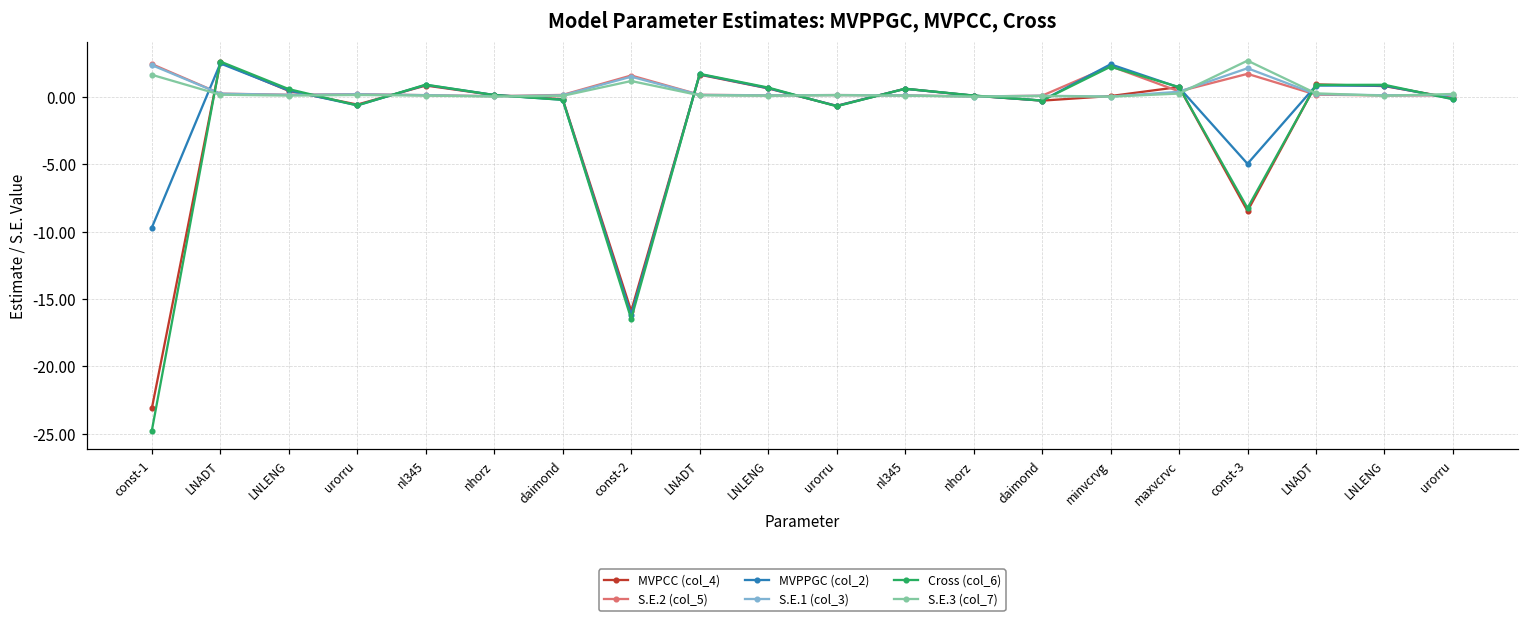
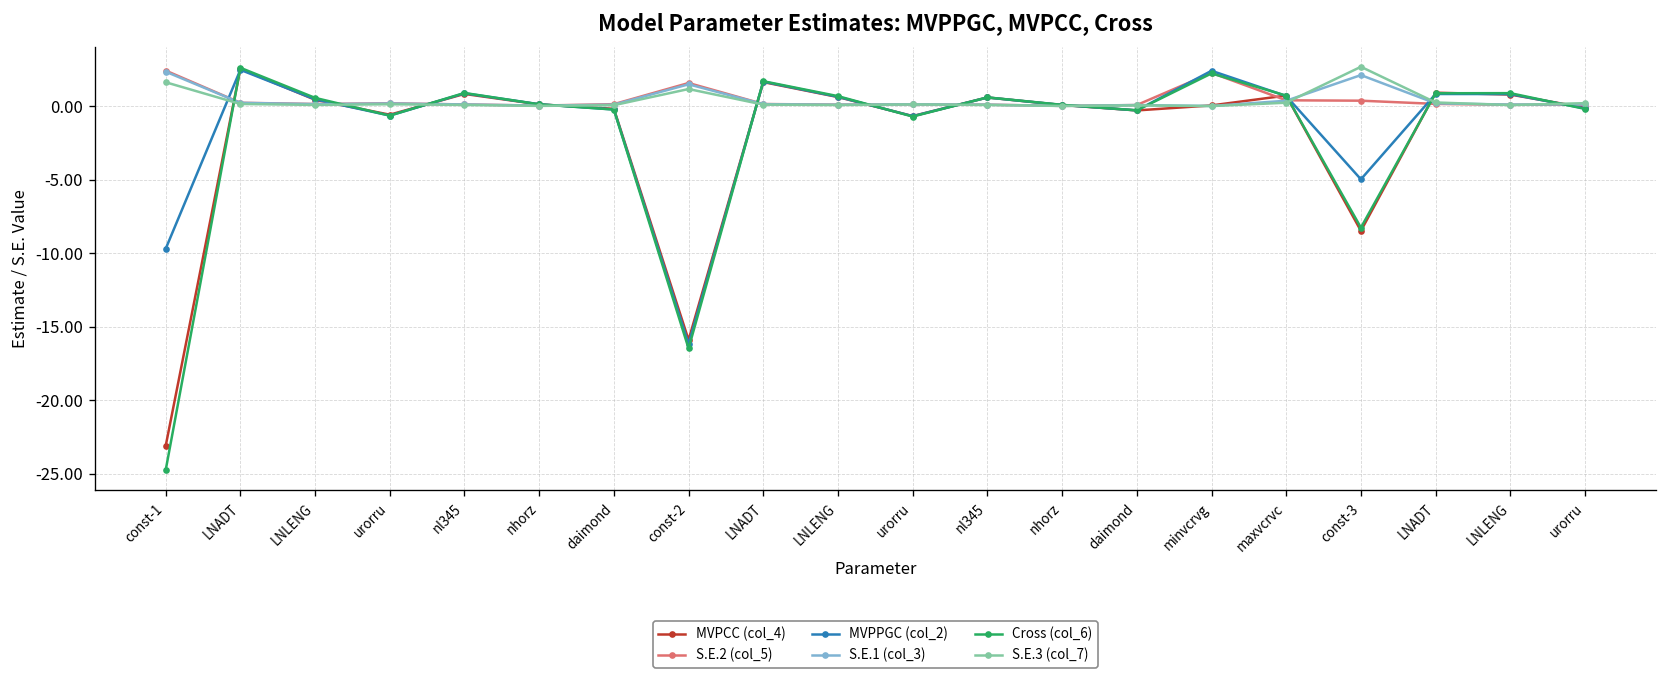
S.E.2 (col_5), const-3: 1.7 -> 0.4
